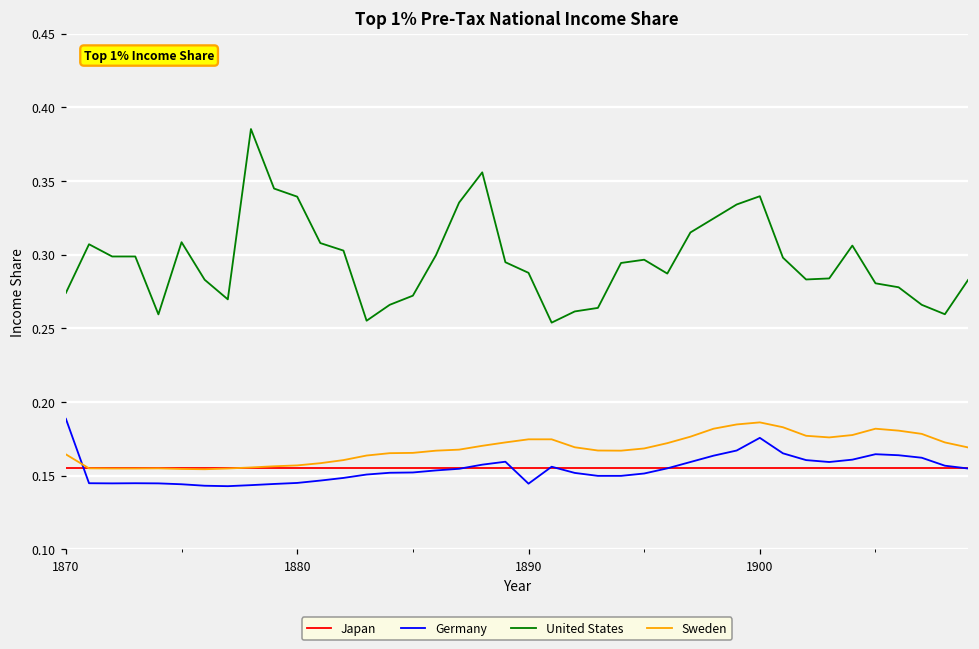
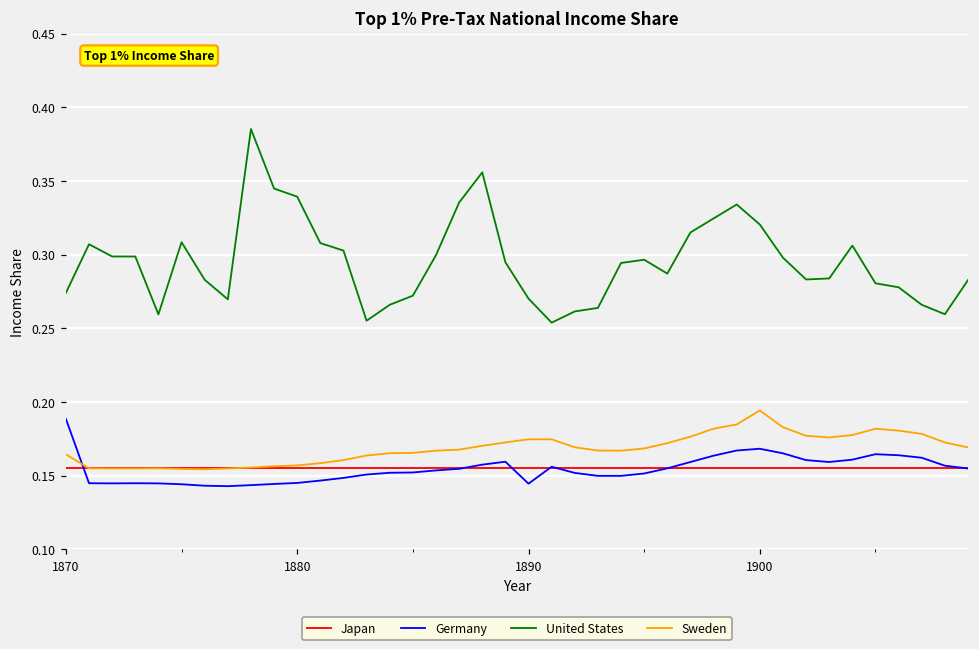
United States, 1890: 0.288 -> 0.270
Germany, 1900: 0.176 -> 0.168
United States, 1900: 0.340 -> 0.320
Sweden, 1900: 0.186 -> 0.194
